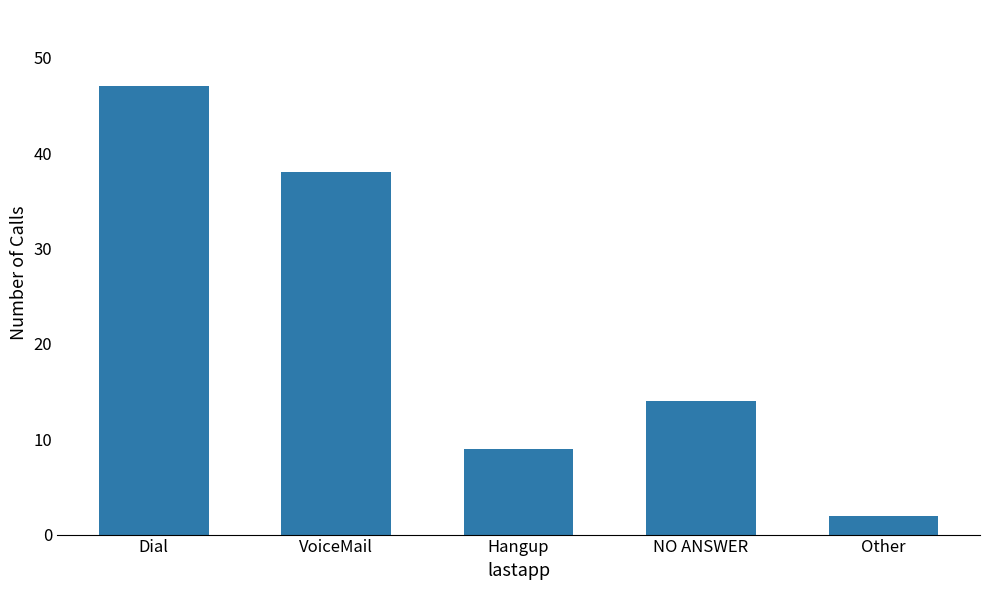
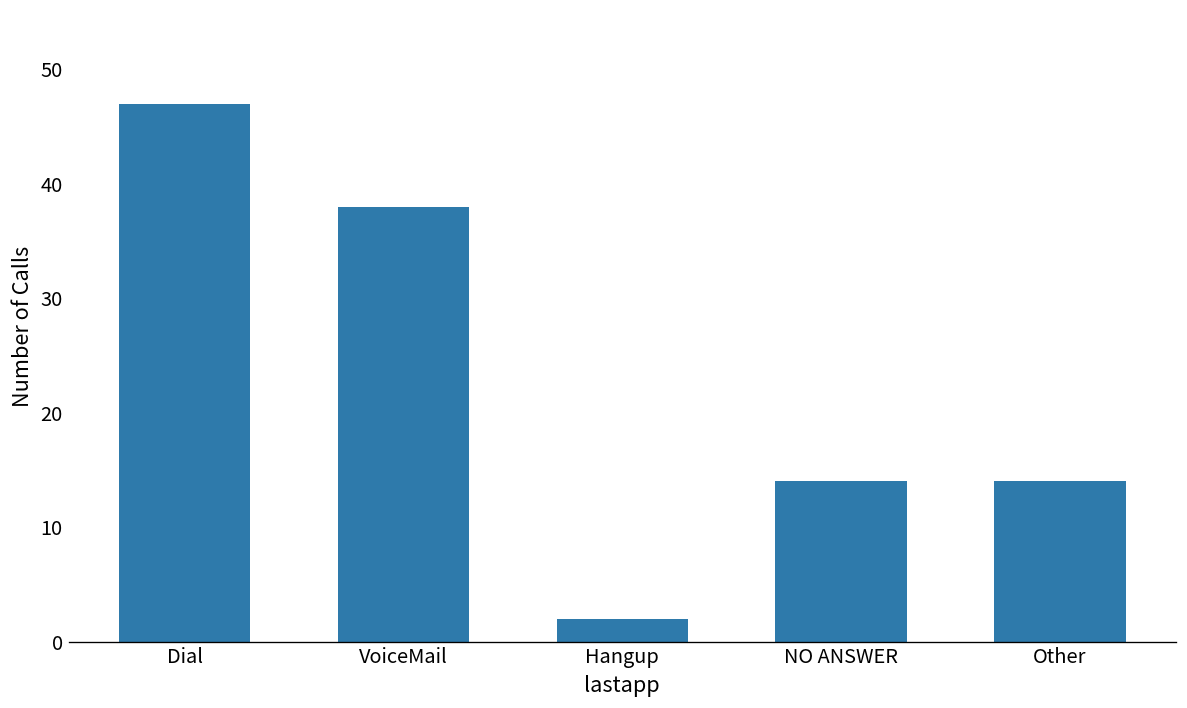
Hangup: 9 -> 2
Other: 2 -> 14
